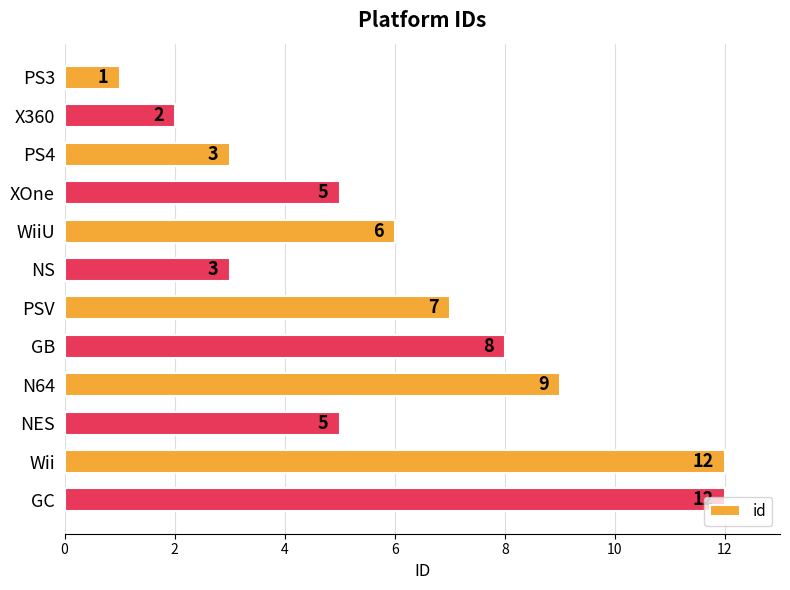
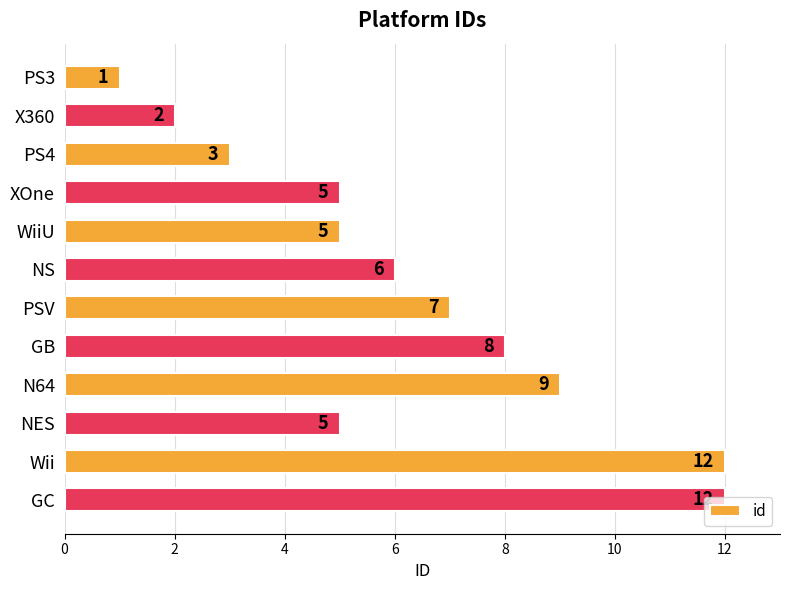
WiiU: 6 -> 5
NS: 3 -> 6
